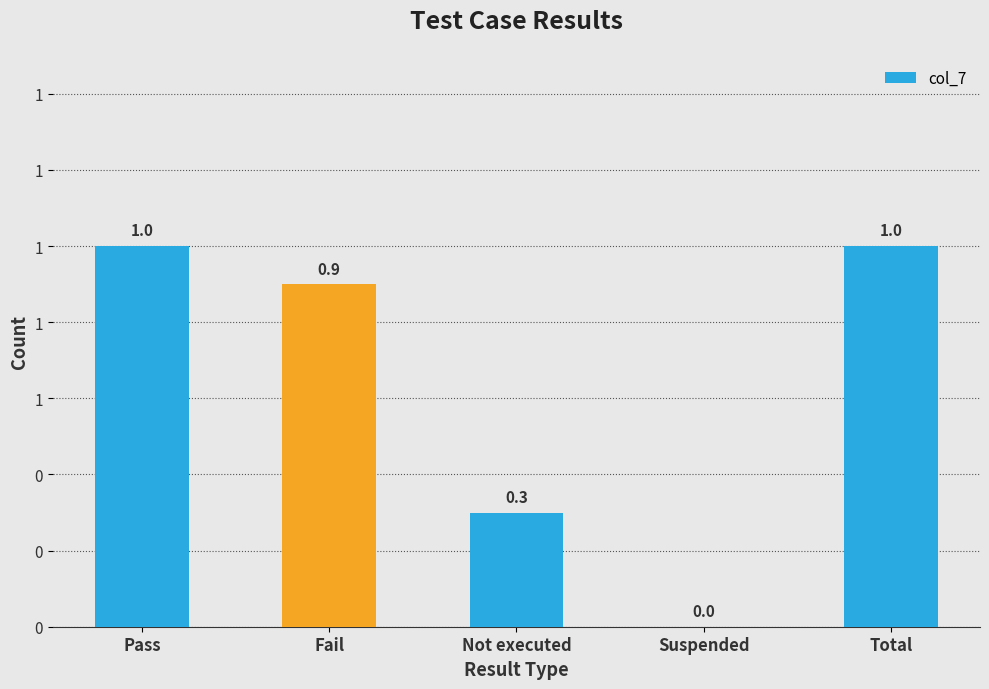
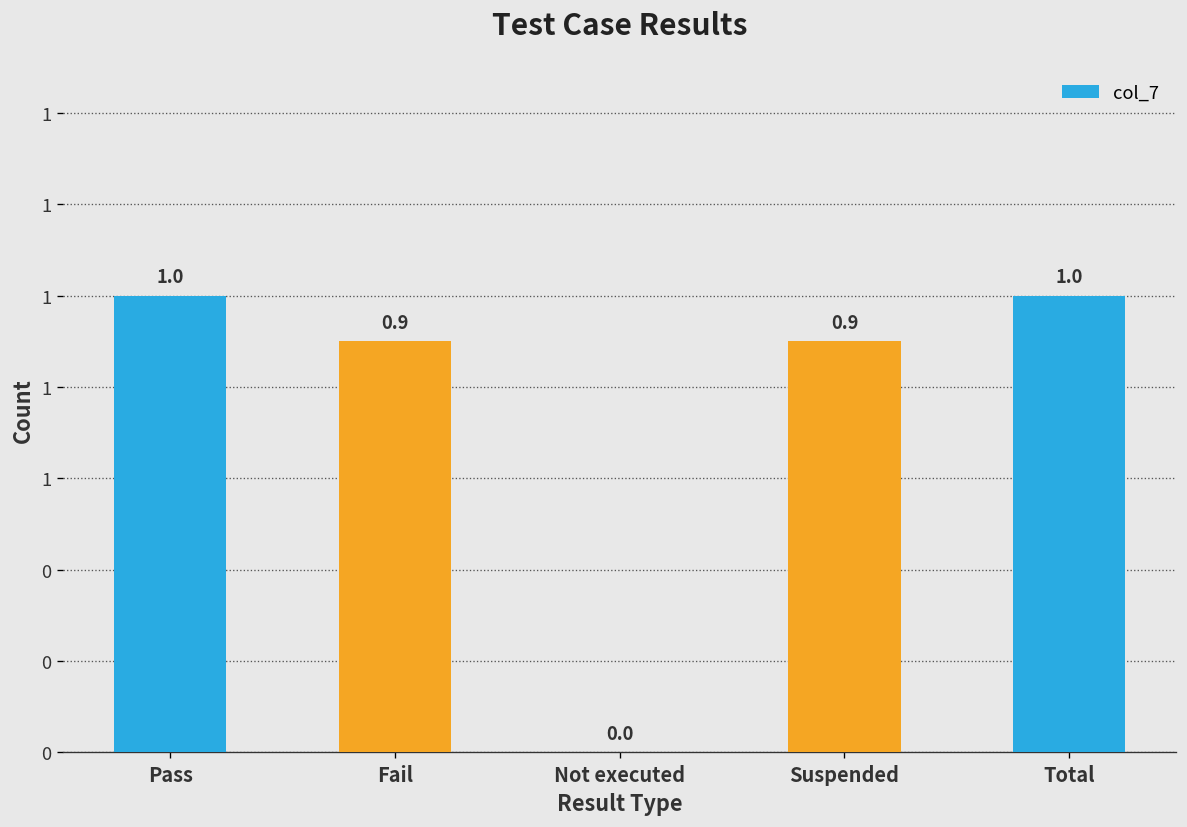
Not executed: 0.3 -> 0.0
Suspended: 0.0 -> 0.9
